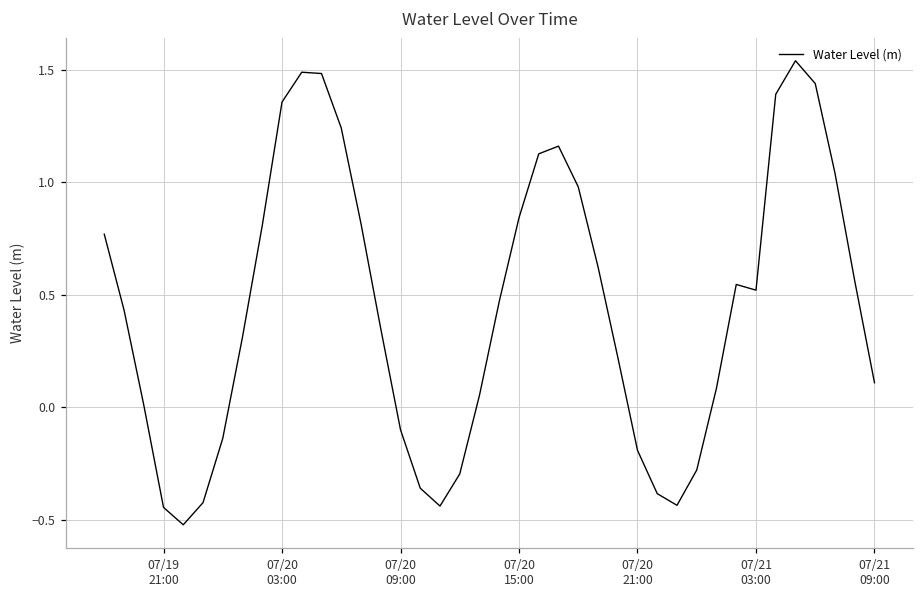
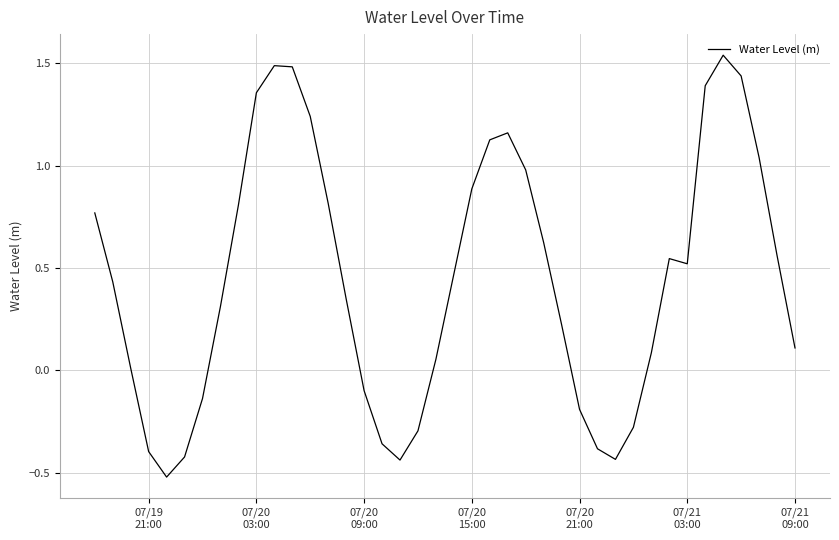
07/19 21:00: -0.44 -> -0.40
07/20 15:00: 0.84 -> 0.89
